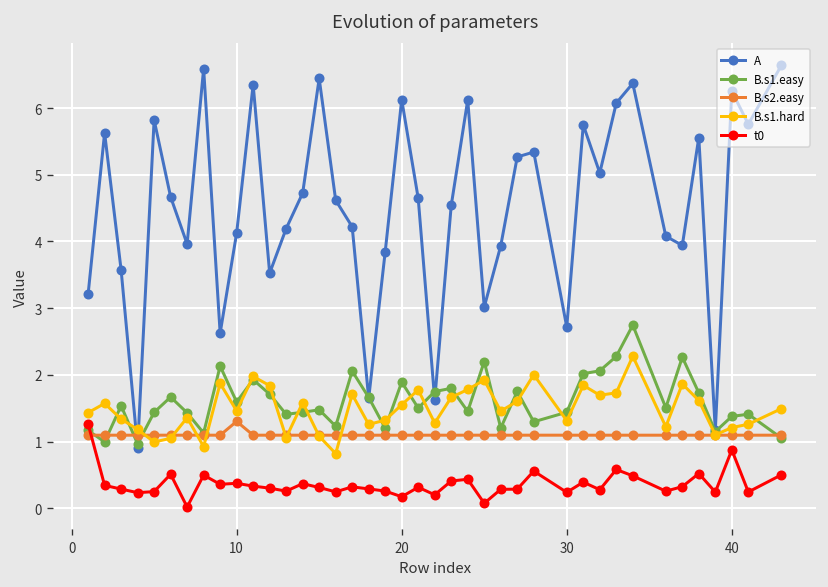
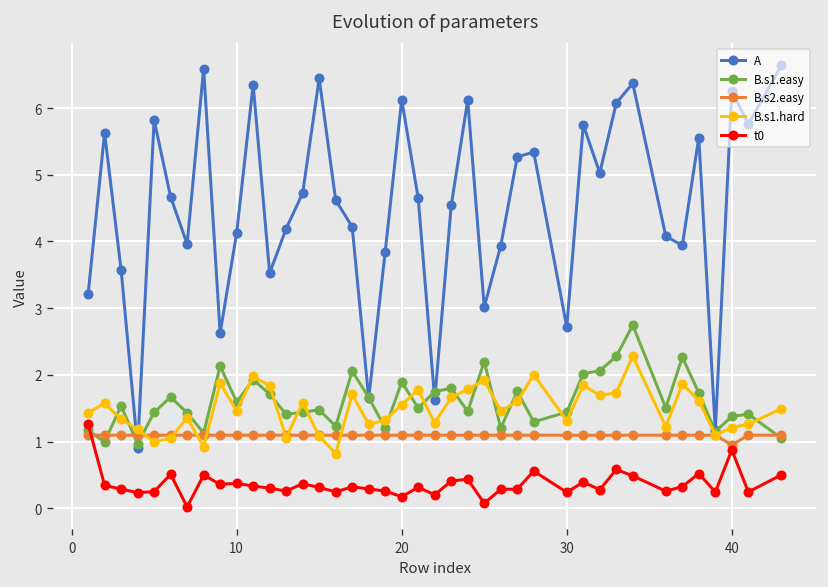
B.s2.easy, 10: 1.3 -> 1.1
B.s2.easy, 40: 1.1 -> 1.0
